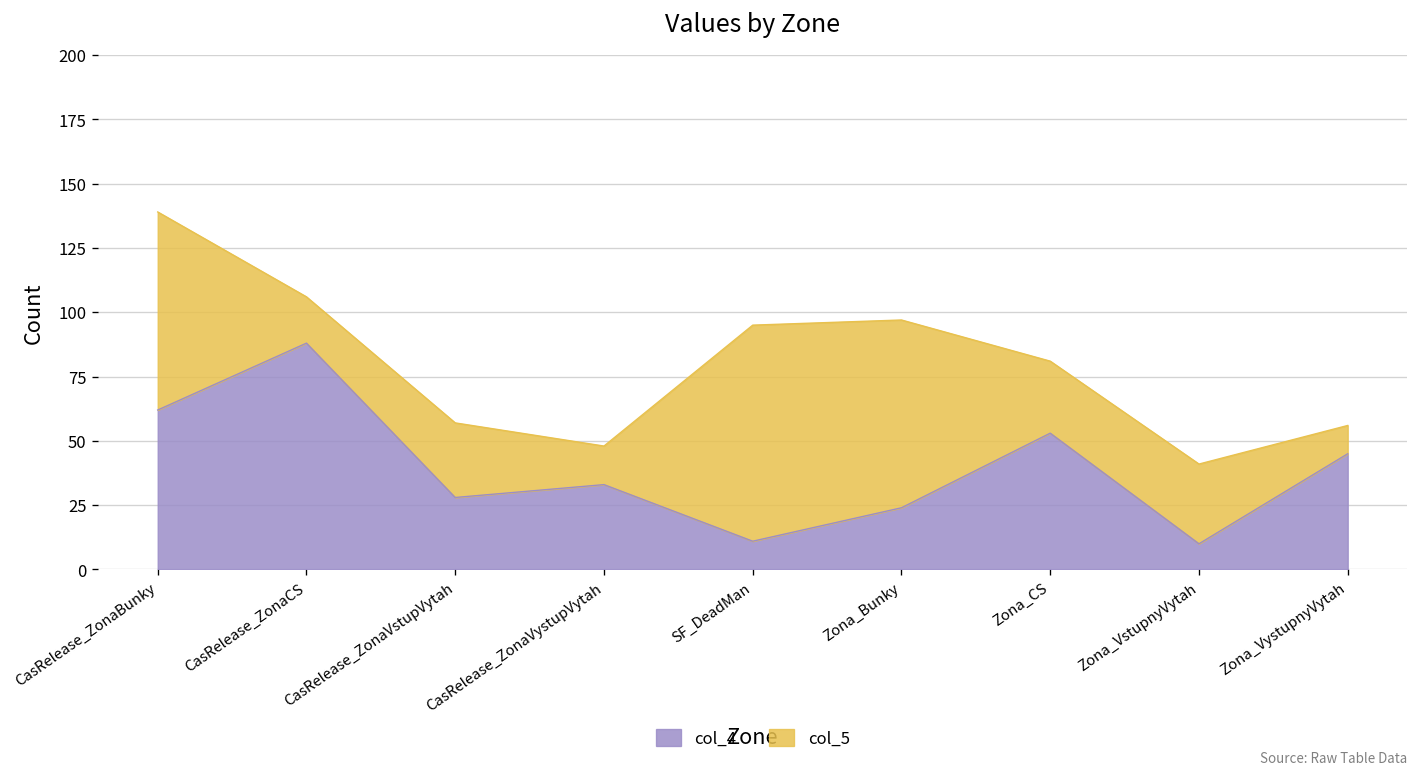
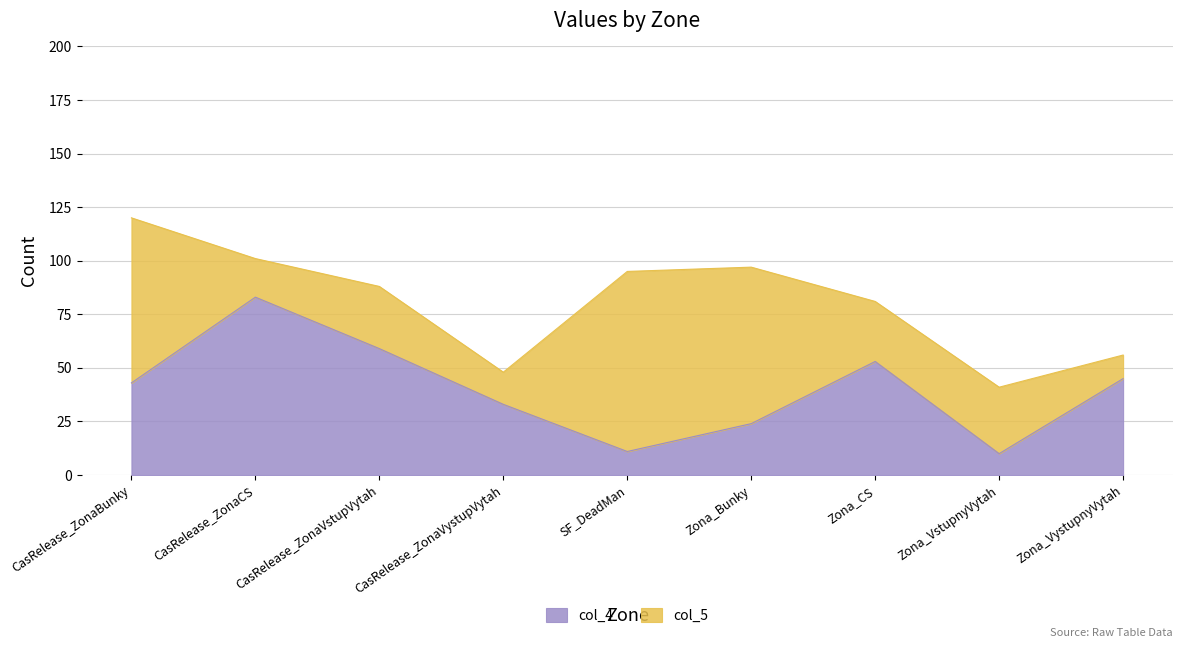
col_4, CasRelease_ZonaBunky: 62 -> 43
col_4, CasRelease_ZonaCS: 88 -> 83
col_4, CasRelease_ZonaVstupVytah: 28 -> 59
